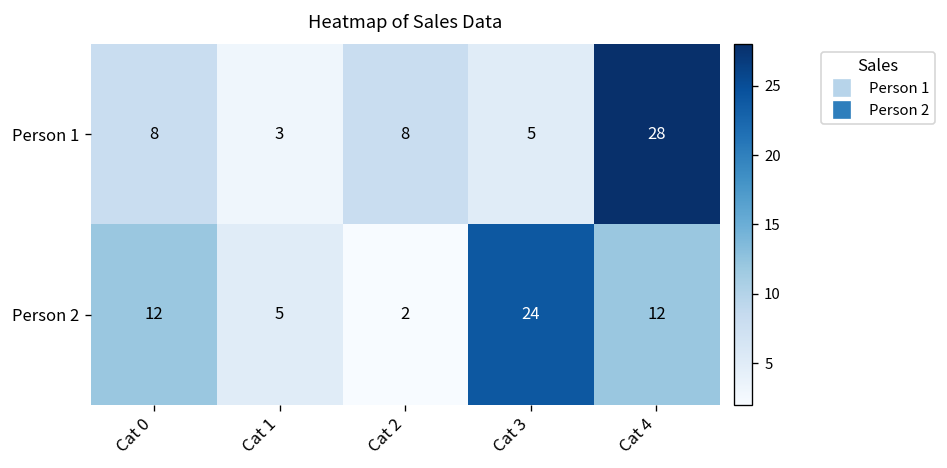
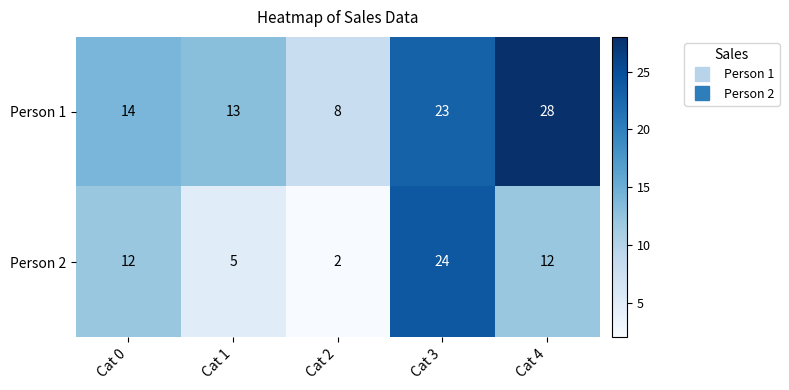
Person 1, Cat 0: 8 -> 14
Person 1, Cat 1: 3 -> 13
Person 1, Cat 3: 5 -> 23
